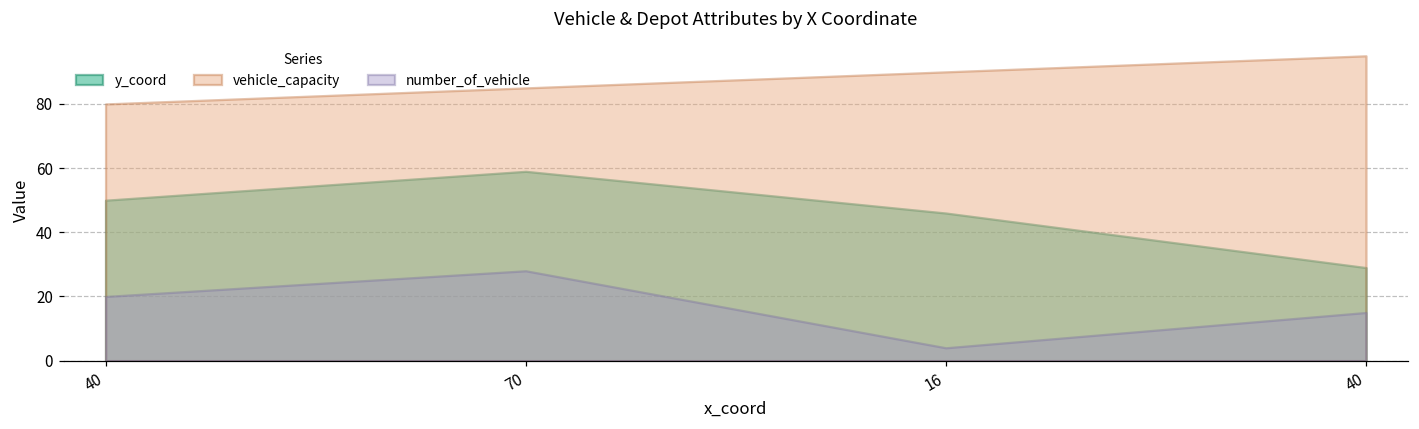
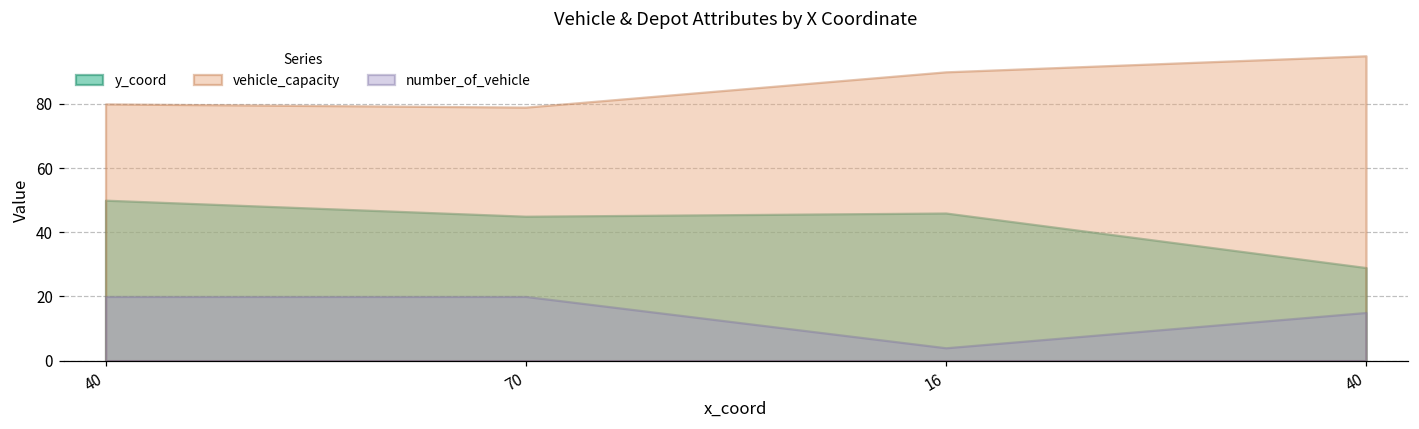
y_coord, 70: 59 -> 45
vehicle_capacity, 70: 85 -> 79
number_of_vehicle, 70: 28 -> 20
